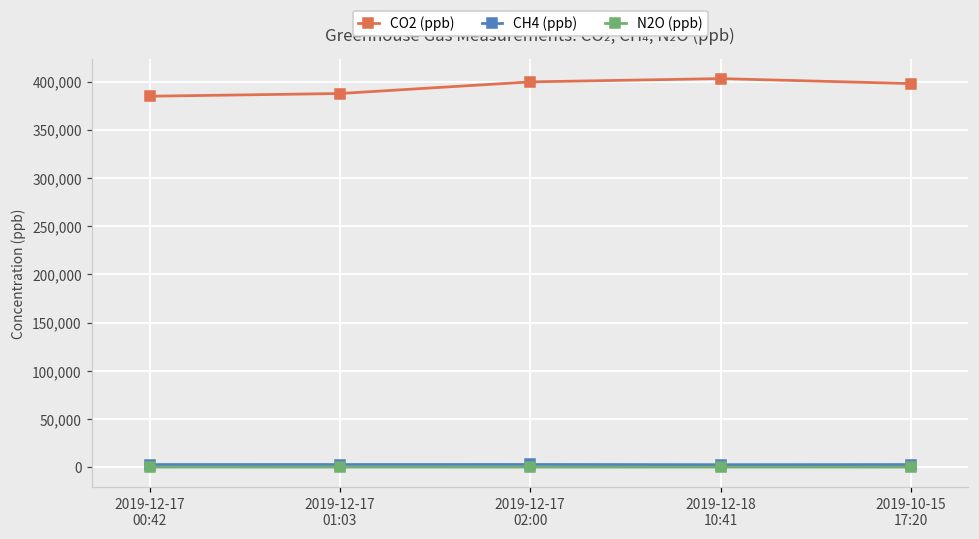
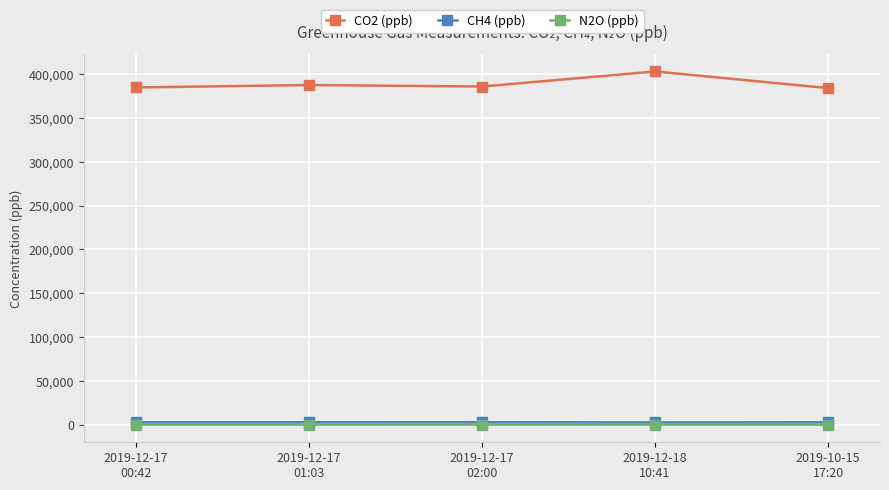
CO2 (ppb), 2019-12-17 02:00: 400,000 -> 390,000
CO2 (ppb), 2019-10-15 17:20: 400,000 -> 380,000
